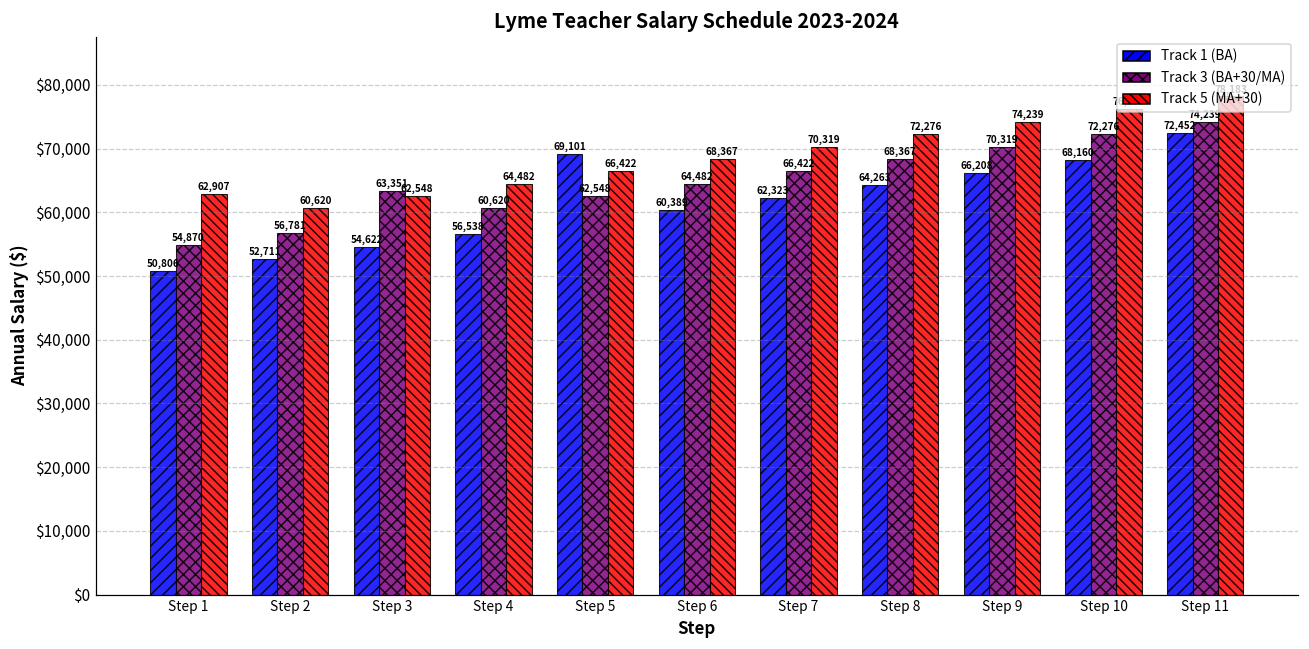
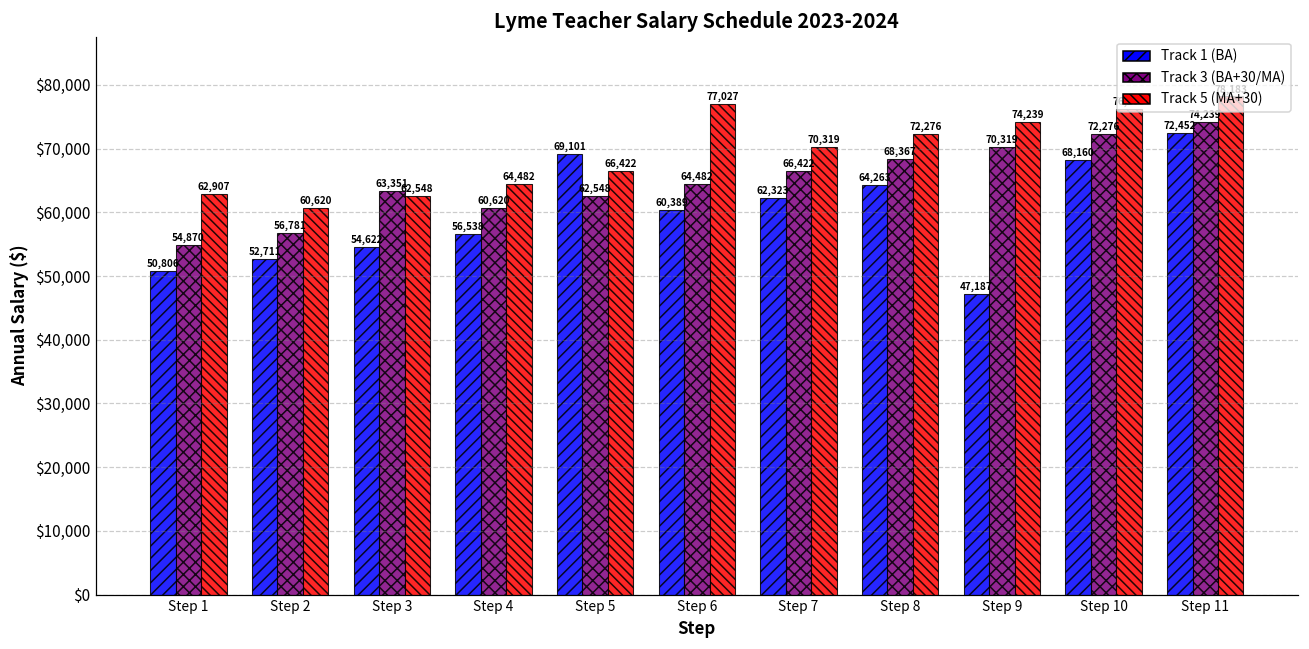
Track 5 (MA+30), Step 6: 68,367 -> 77,027
Track 1 (BA), Step 9: 66,208 -> 47,187
